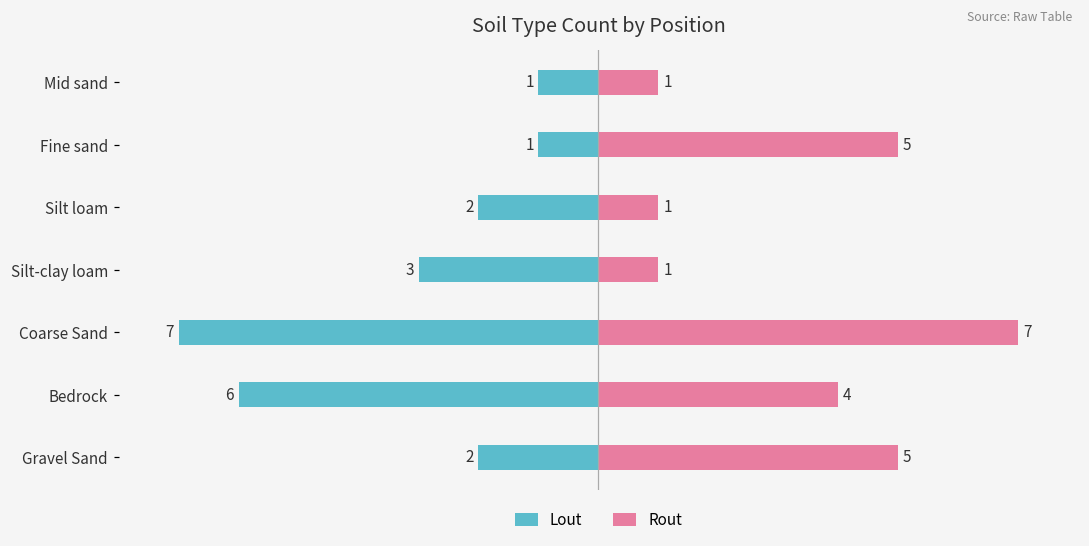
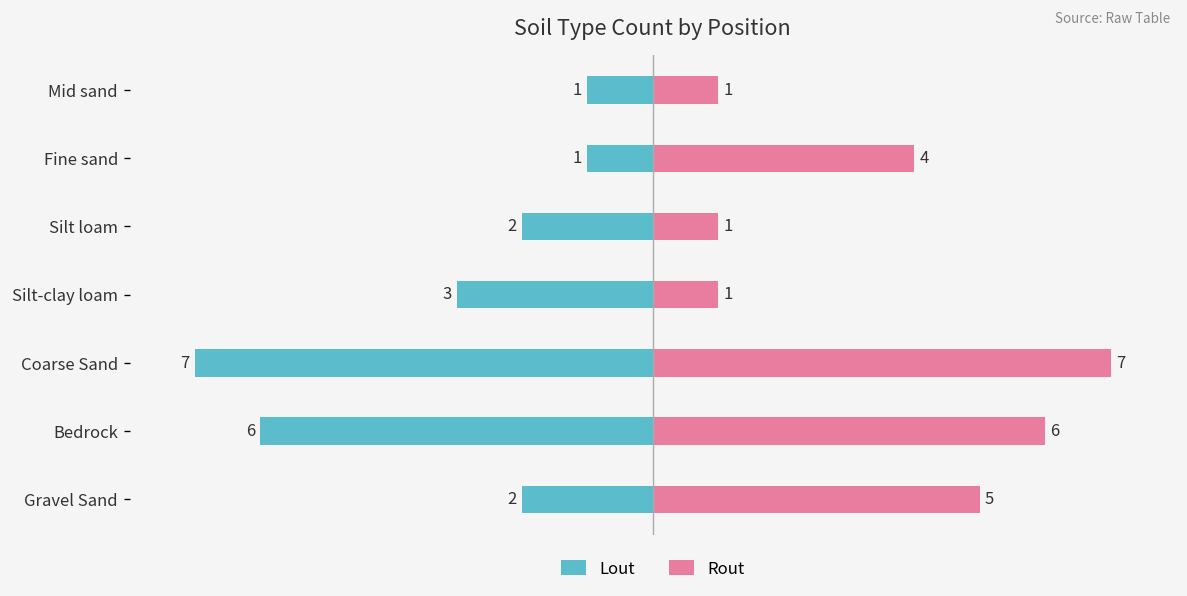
Rout, Fine sand: 5 -> 4
Rout, Bedrock: 4 -> 6
